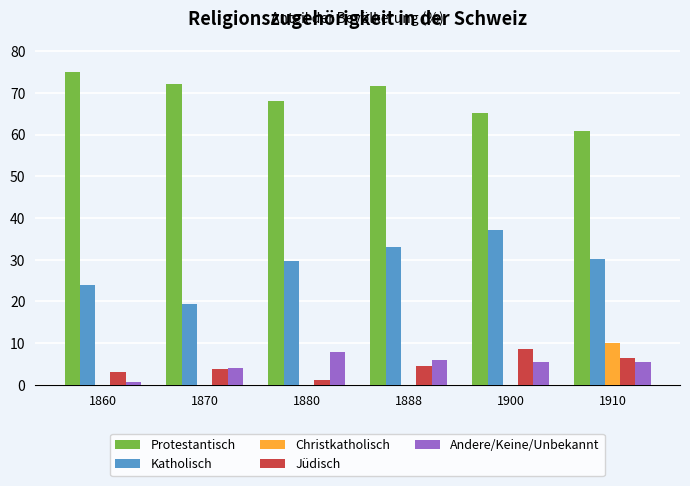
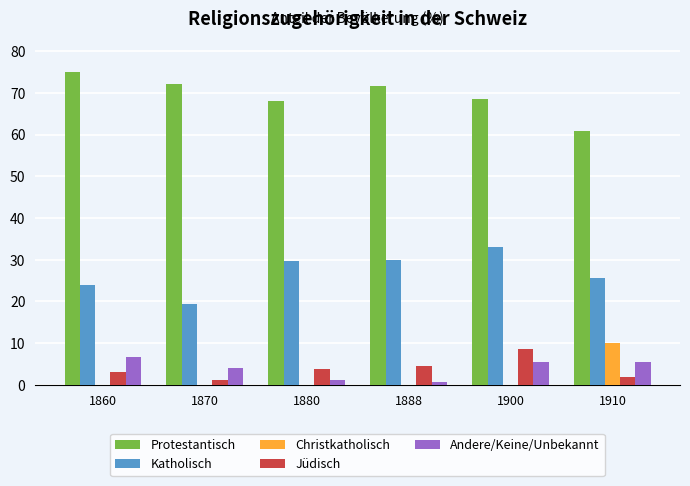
Andere/Keine/Unbekannt, 1860: 1 -> 7
Jüdisch, 1870: 4 -> 1
Jüdisch, 1880: 1 -> 4
Andere/Keine/Unbekannt, 1880: 8 -> 1
Katholisch, 1888: 33 -> 30
Andere/Keine/Unbekannt, 1888: 6 -> 1
Protestantisch, 1900: 65 -> 69
Katholisch, 1900: 37 -> 33
Katholisch, 1910: 30 -> 26
Jüdisch, 1910: 7 -> 2
